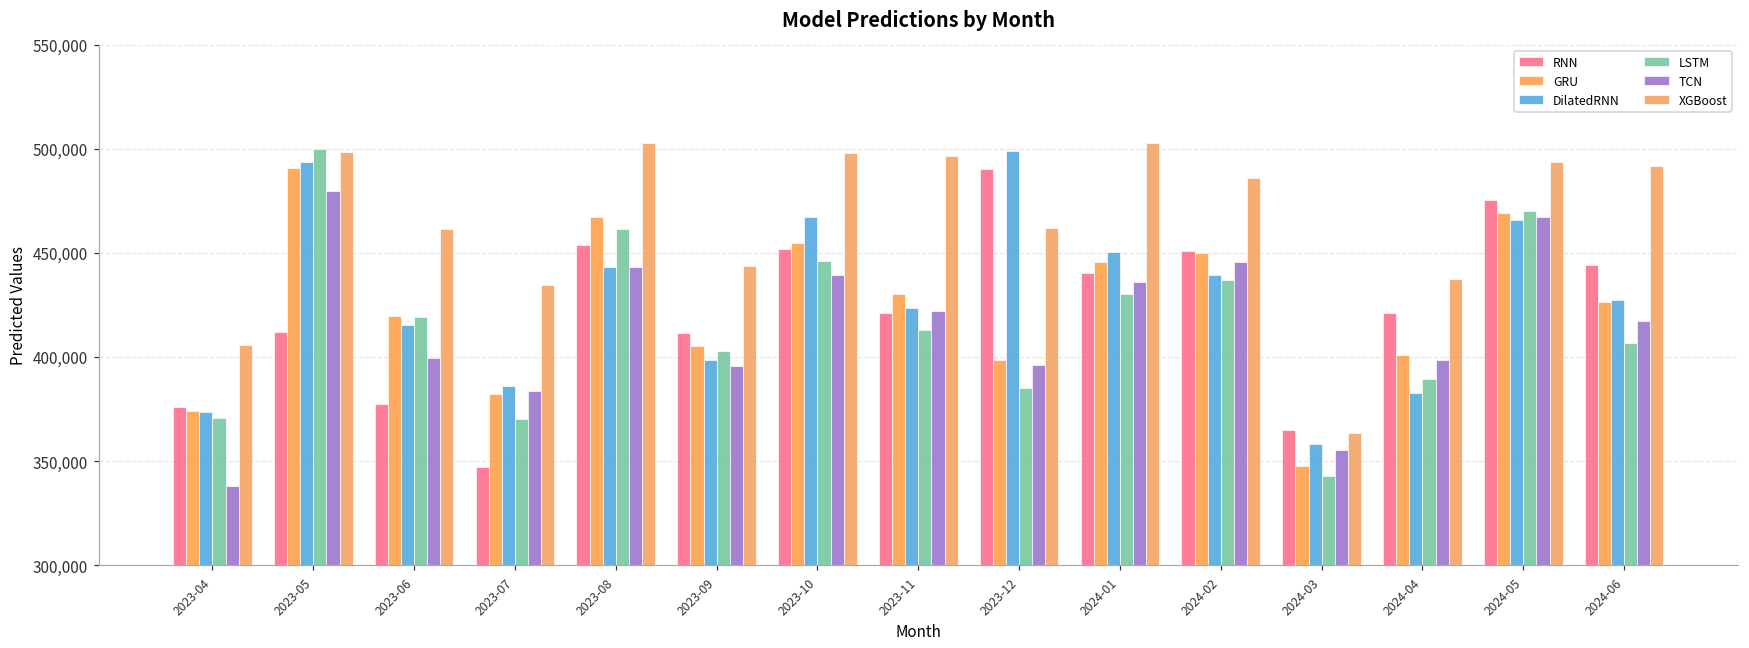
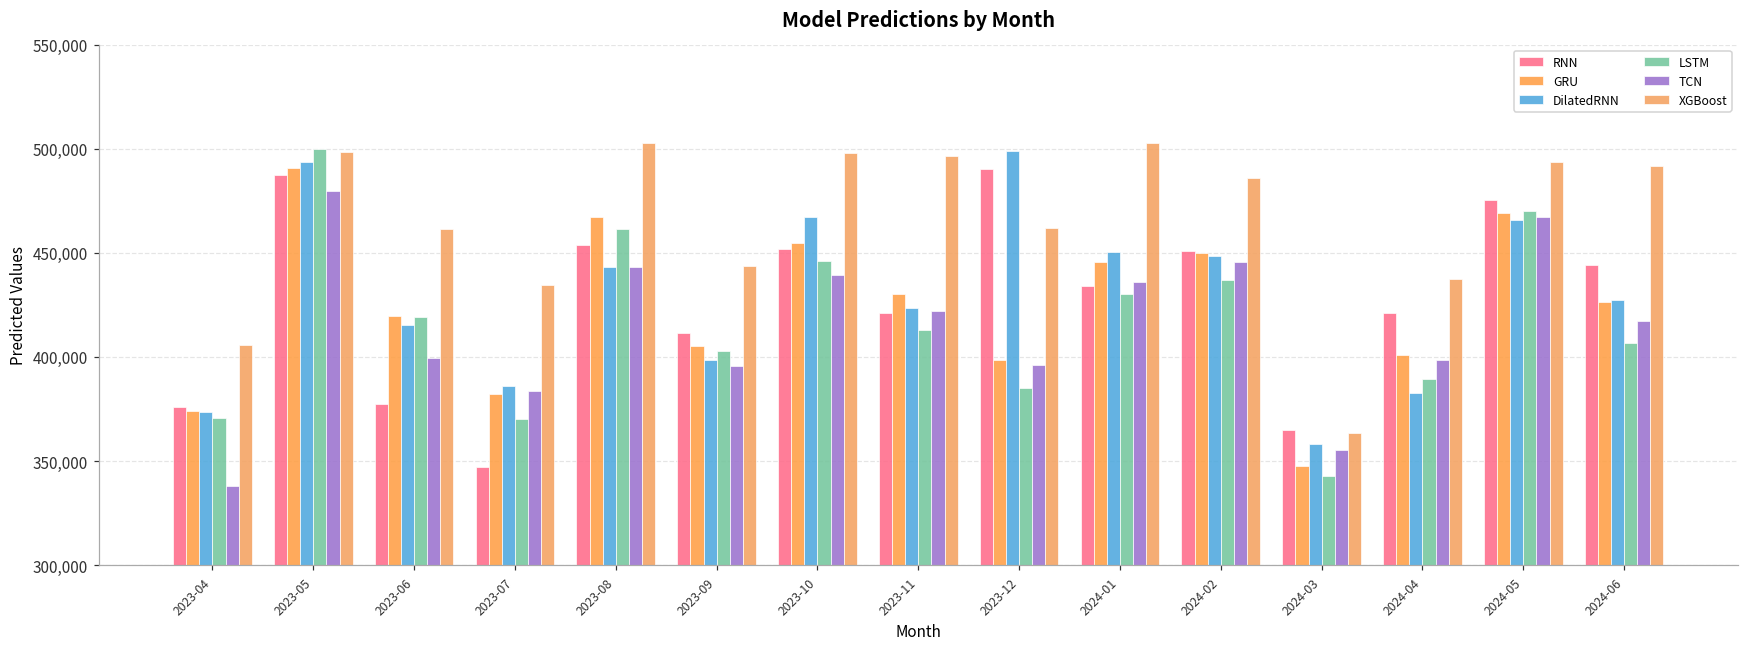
RNN, 2023-05: 412,000 -> 487,000
RNN, 2024-01: 441,000 -> 434,000
DilatedRNN, 2024-02: 439,000 -> 449,000
